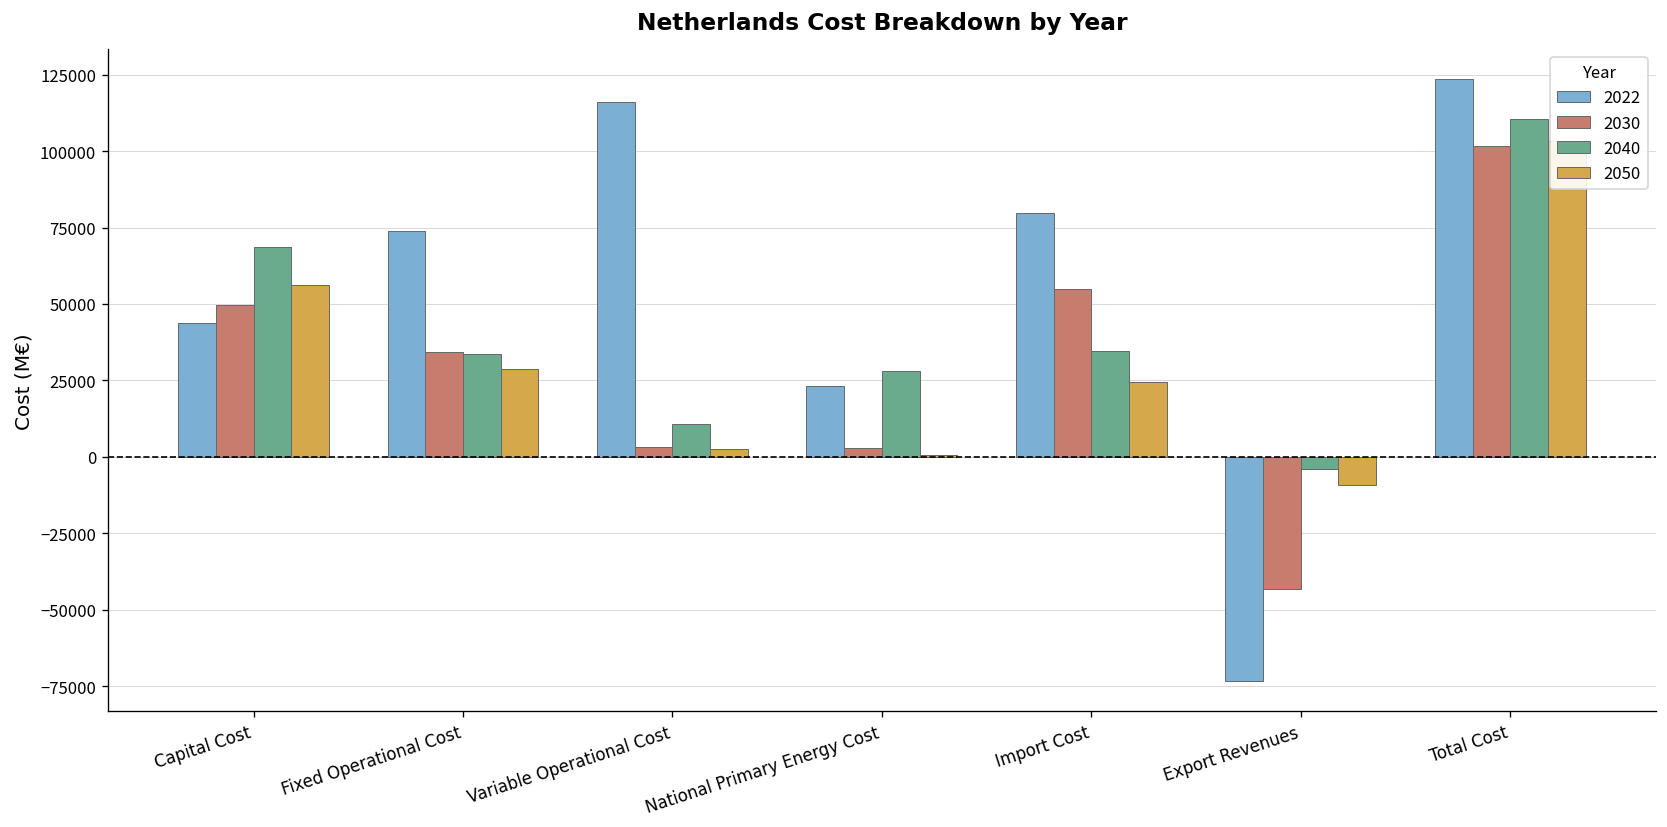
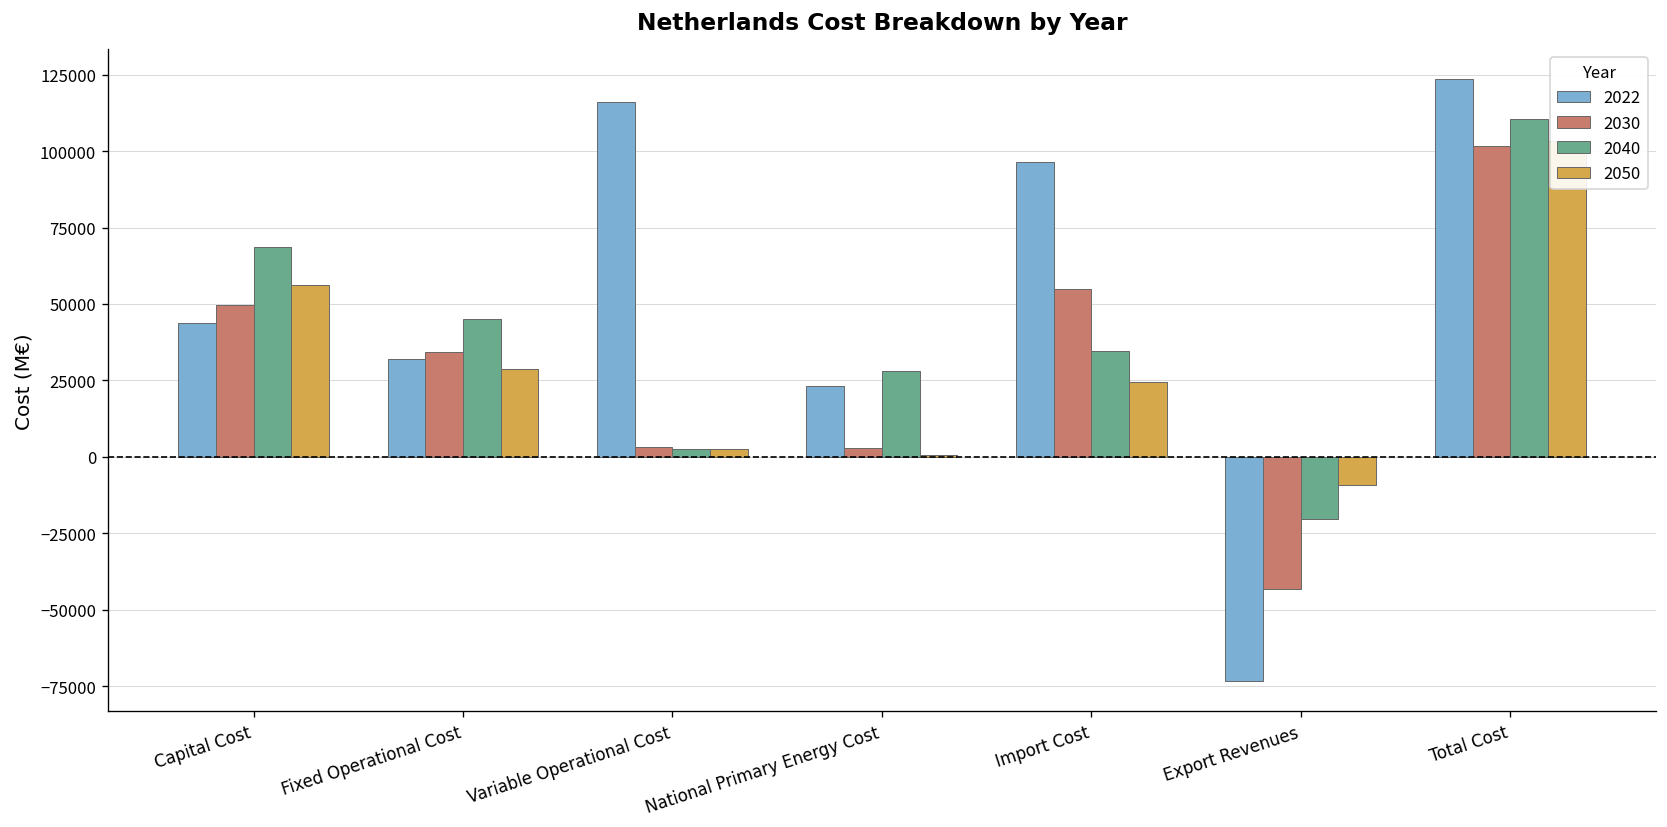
2022, Fixed Operational Cost: 74000 -> 32000
2040, Fixed Operational Cost: 34000 -> 45000
2040, Variable Operational Cost: 11000 -> 3000
2022, Import Cost: 80000 -> 96000
2040, Export Revenues: -4000 -> -20000
